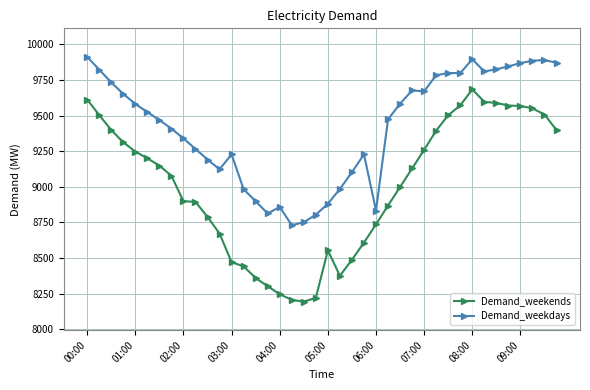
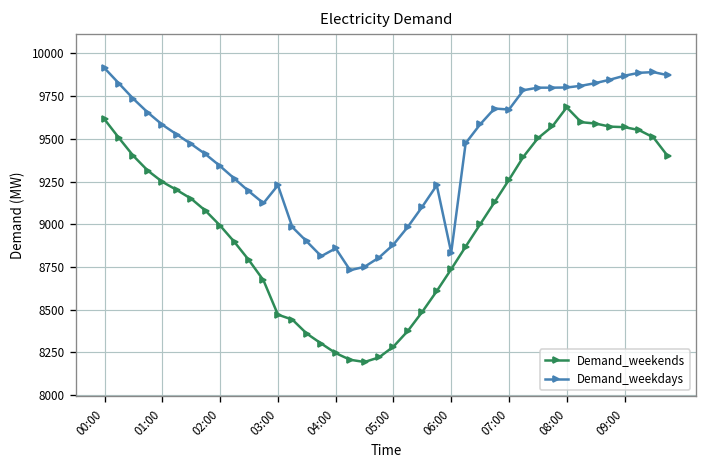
Demand_weekends, 02:00: 8900 -> 8990
Demand_weekends, 05:00: 8550 -> 8280
Demand_weekdays, 08:00: 9900 -> 9800
